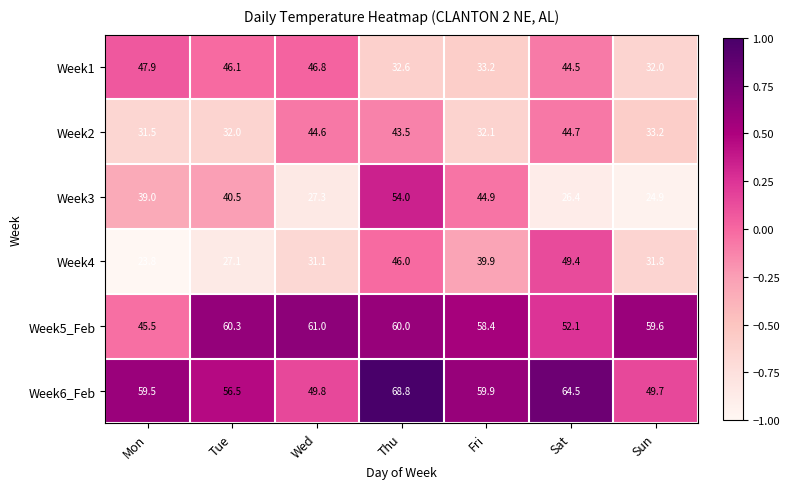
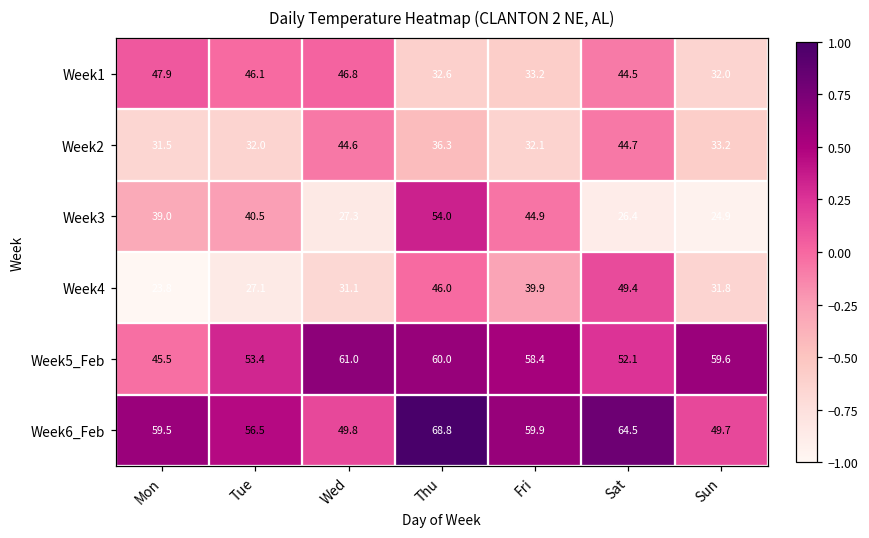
Week2, Thu: 43.5 -> 36.3
Week5_Feb, Tue: 60.3 -> 53.4
